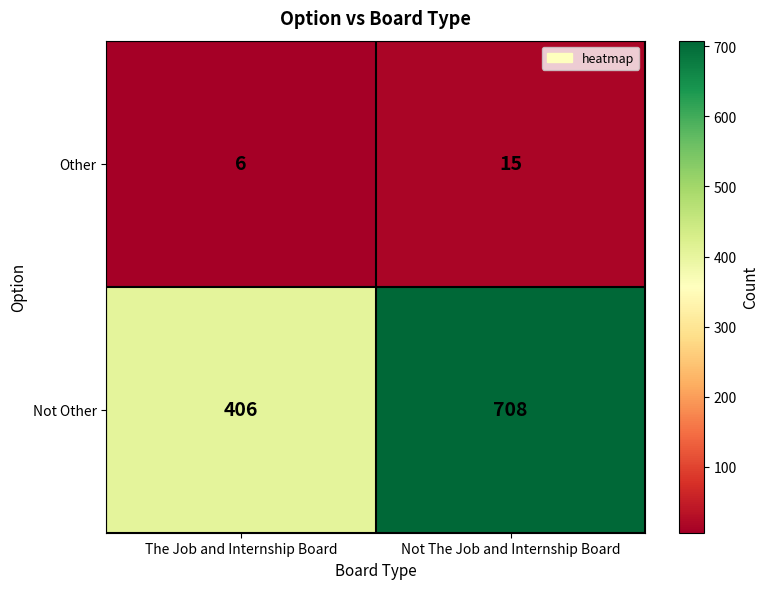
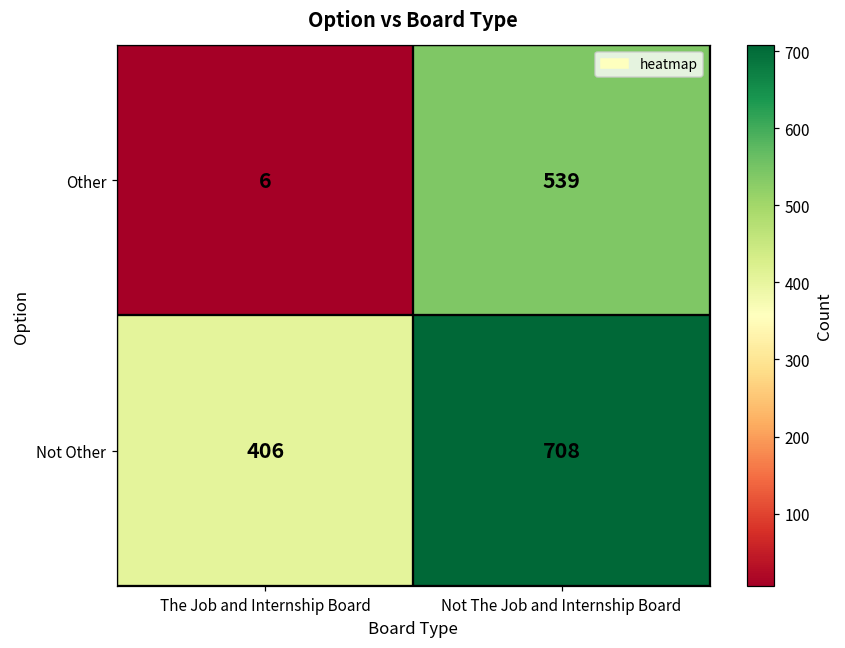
Other, Not The Job and Internship Board: 15 -> 539
